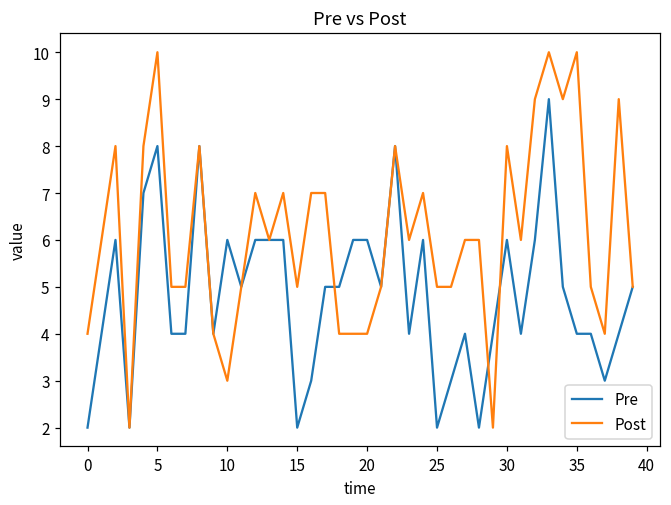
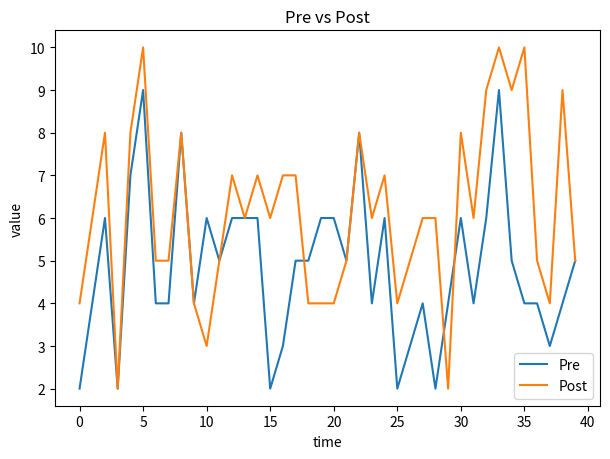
Pre, 5: 8 -> 9
Post, 15: 5 -> 6
Post, 25: 5 -> 4
